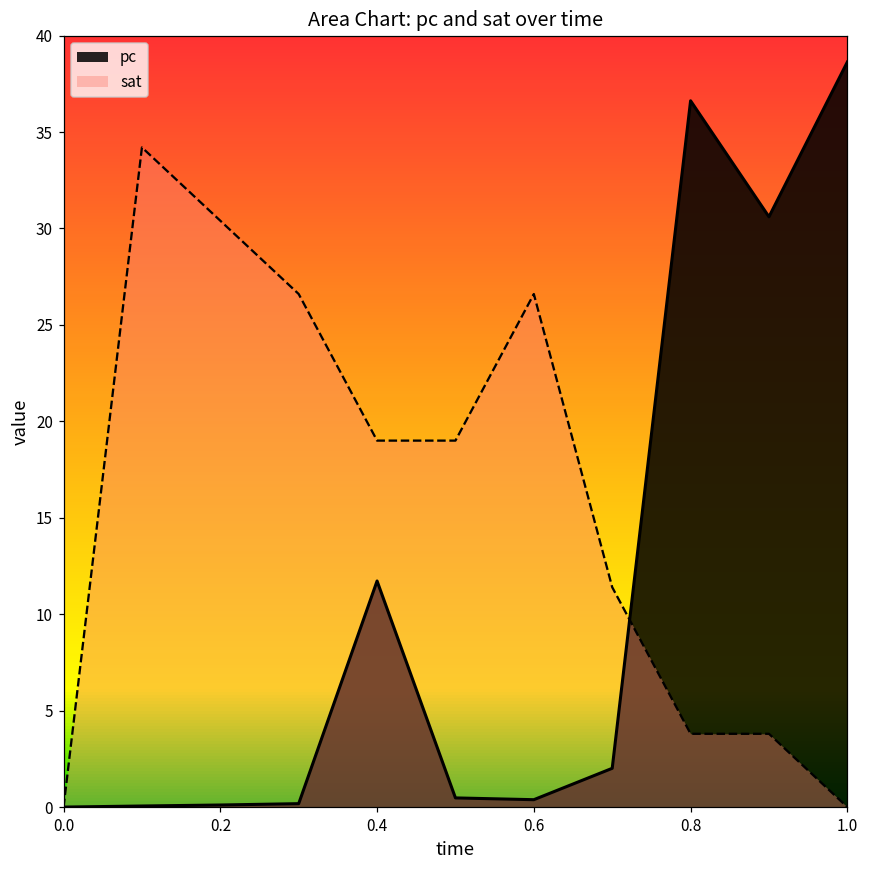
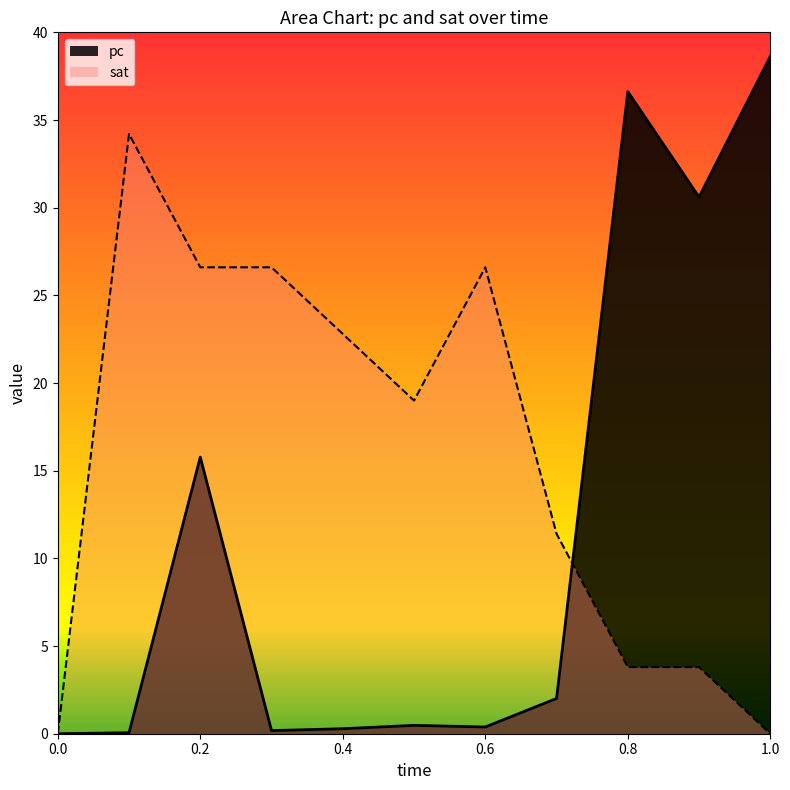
pc, 0.2: 0.1 -> 15.8
sat, 0.2: 30.4 -> 26.6
pc, 0.4: 11.7 -> 0.3
sat, 0.4: 19.0 -> 22.8
